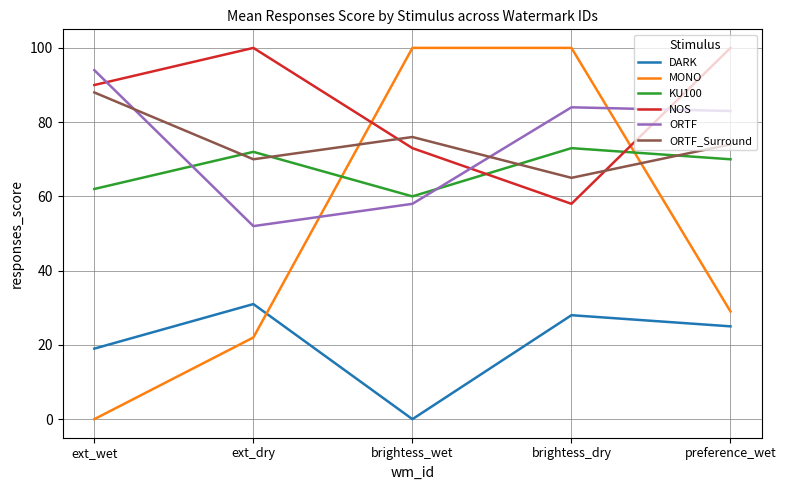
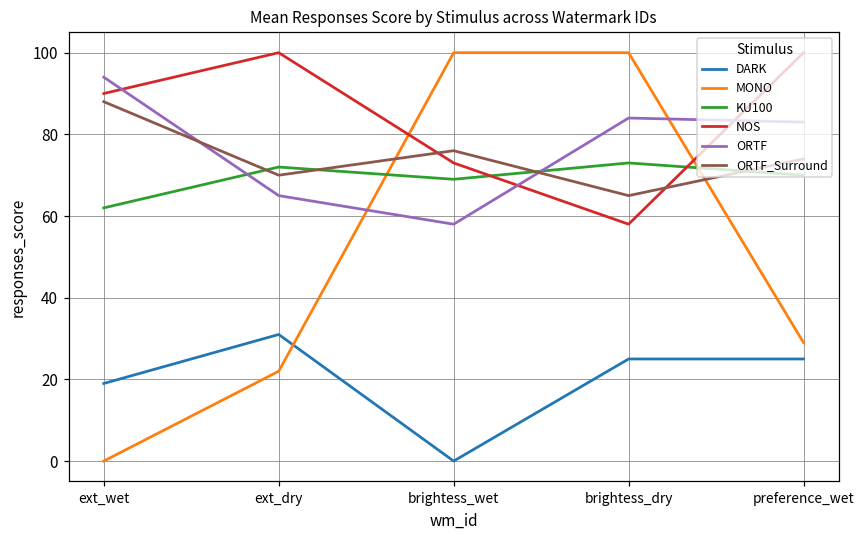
ORTF, ext_dry: 52 -> 65
KU100, brightess_wet: 60 -> 69
DARK, brightess_dry: 28 -> 25
